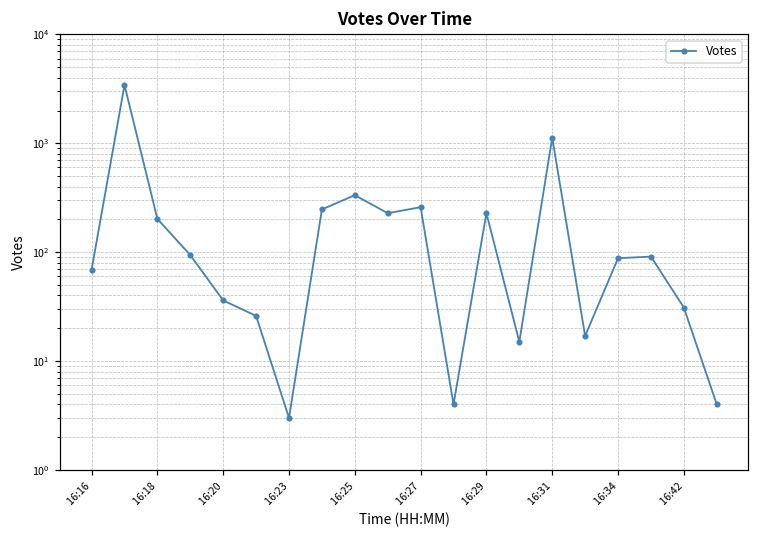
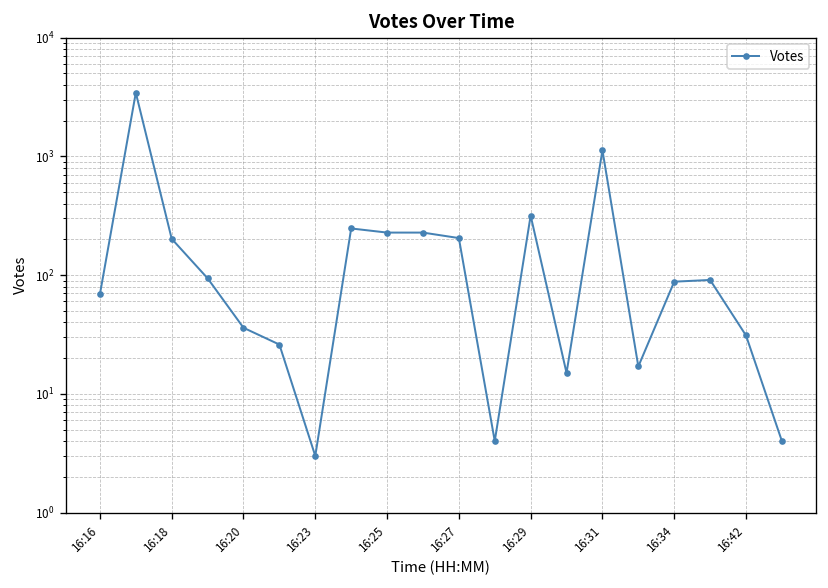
16:25: 330 -> 230
16:27: 260 -> 210
16:29: 230 -> 320
